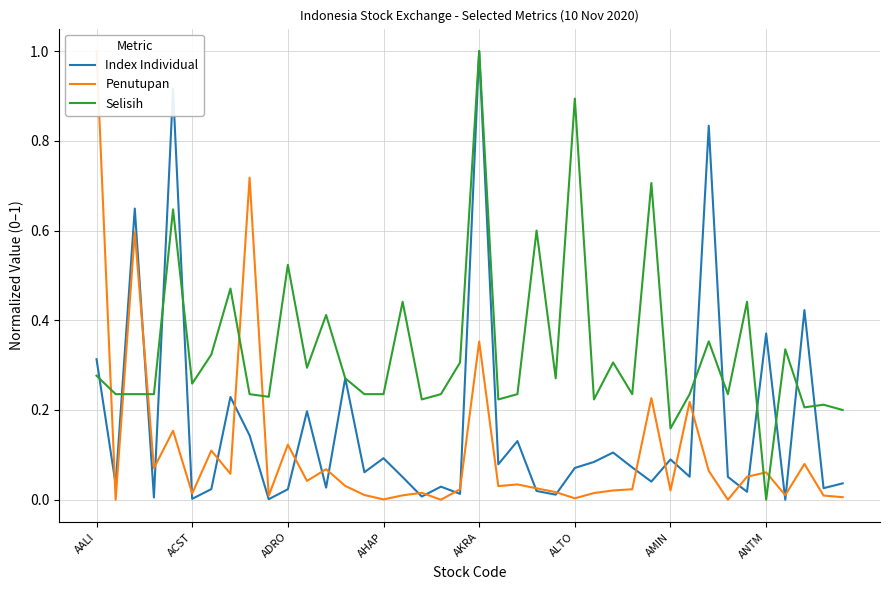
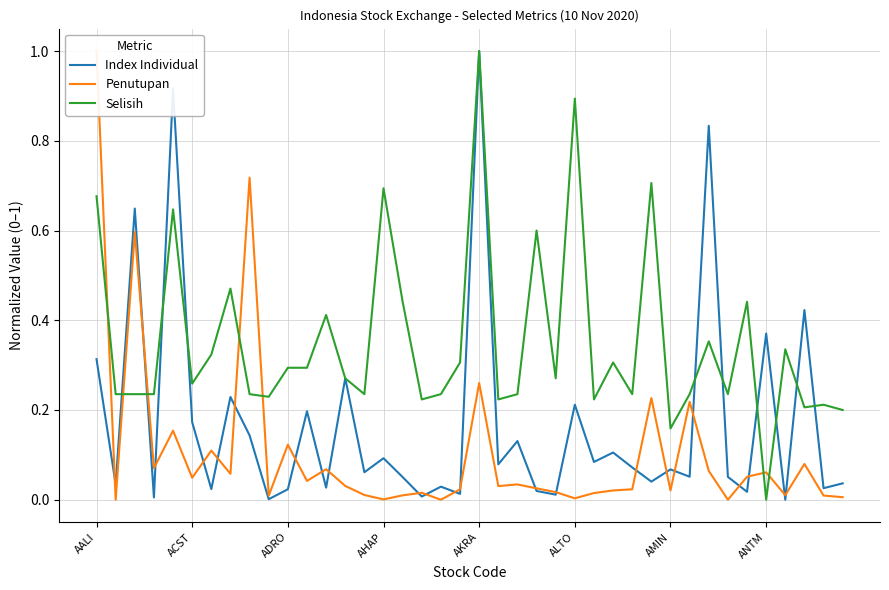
Selisih, AALI: 0.28 -> 0.68
Index Individual, ACST: 0.00 -> 0.17
Penutupan, ACST: 0.01 -> 0.05
Selisih, ADRO: 0.52 -> 0.29
Selisih, AHAP: 0.24 -> 0.69
Penutupan, AKRA: 0.35 -> 0.26
Index Individual, ALTO: 0.07 -> 0.21
Index Individual, AMIN: 0.09 -> 0.07
